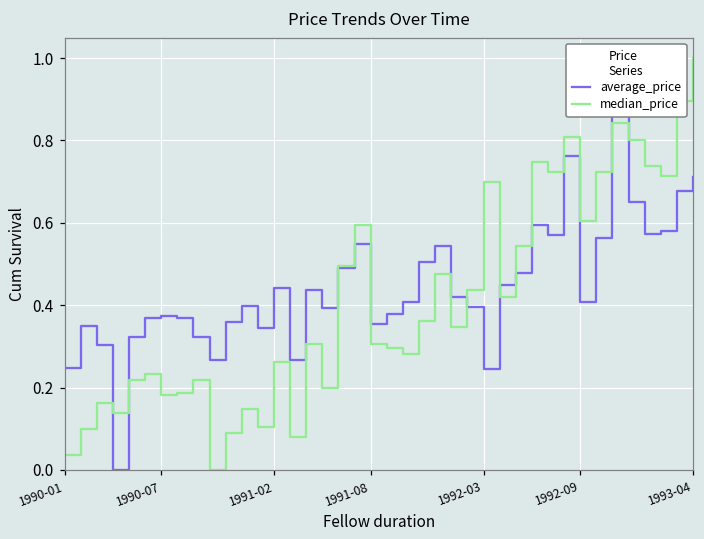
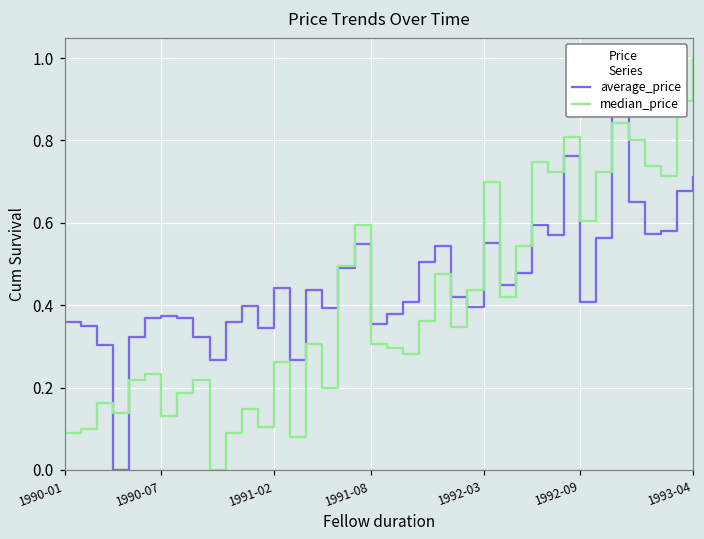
average_price, 1990-01: 0.25 -> 0.36
median_price, 1990-01: 0.04 -> 0.09
median_price, 1990-07: 0.18 -> 0.13
average_price, 1992-03: 0.25 -> 0.55
